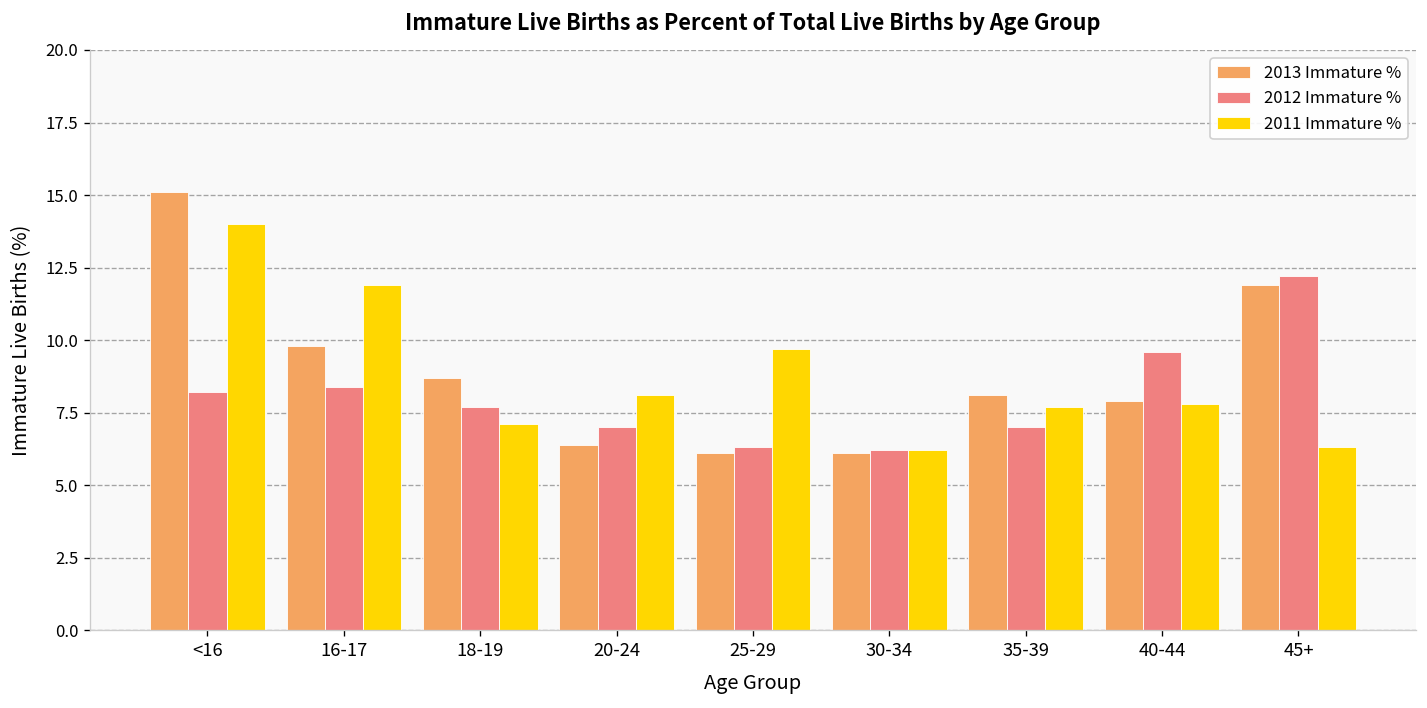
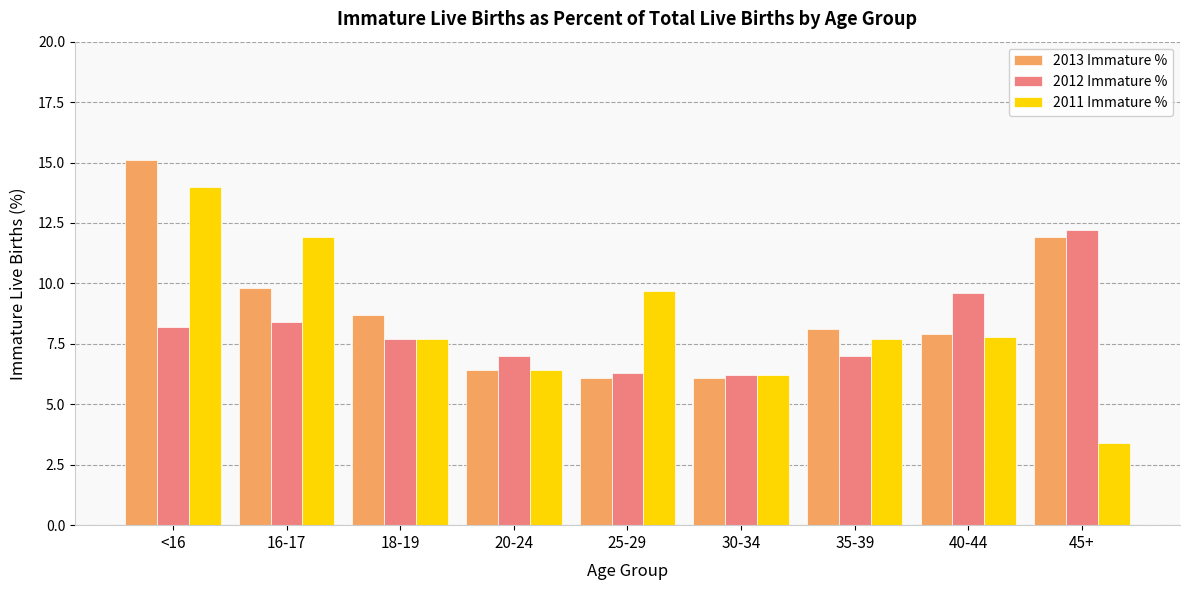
2011 Immature %, 18-19: 7.1 -> 7.7
2011 Immature %, 20-24: 8.1 -> 6.4
2011 Immature %, 45+: 6.3 -> 3.4
